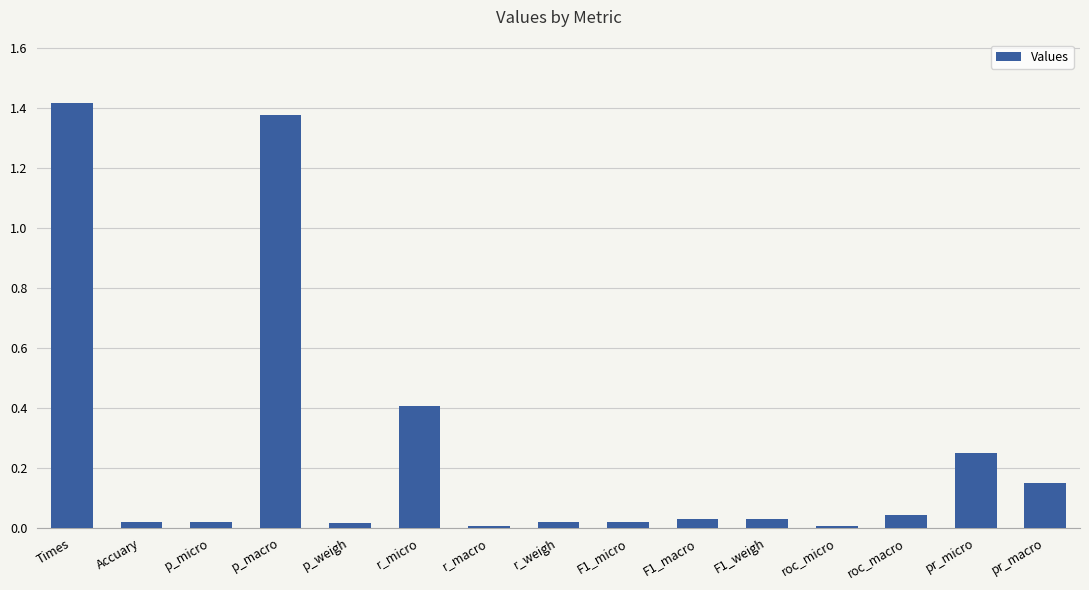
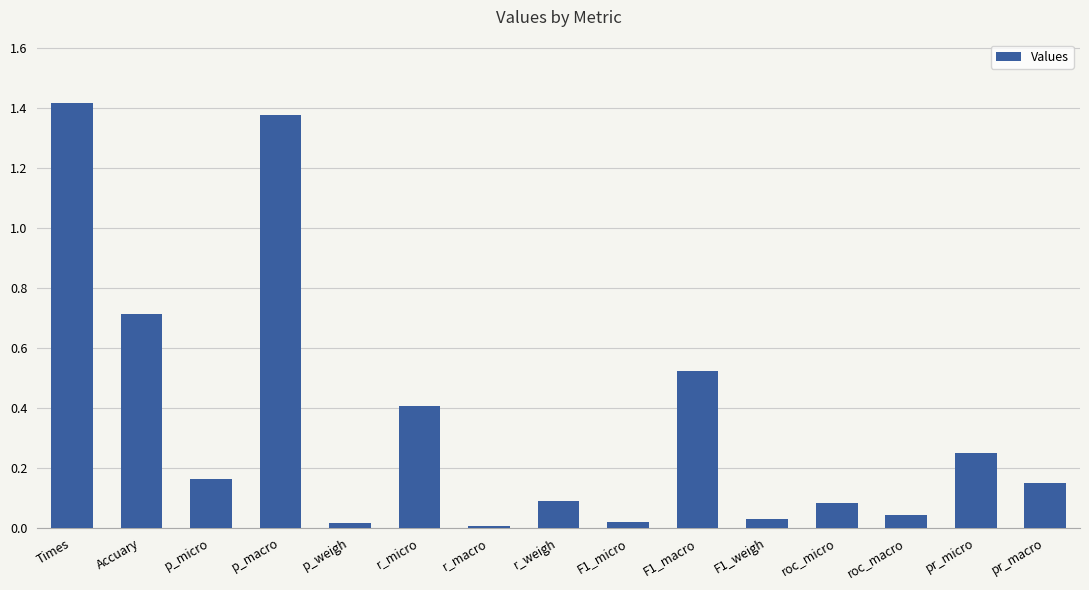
Accuary: 0.02 -> 0.71
p_micro: 0.02 -> 0.16
r_weigh: 0.02 -> 0.09
F1_macro: 0.03 -> 0.52
roc_micro: 0.01 -> 0.08
